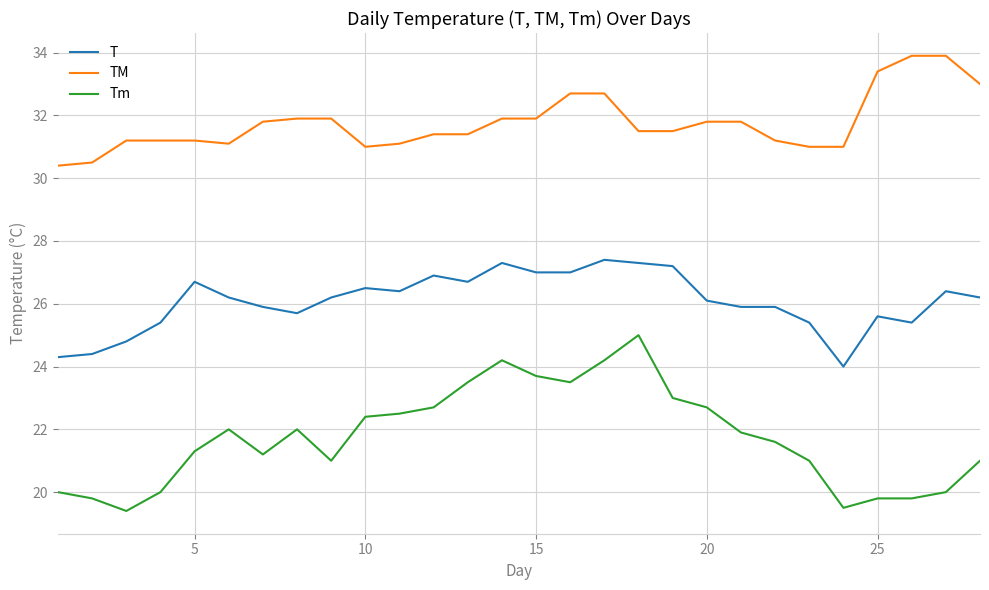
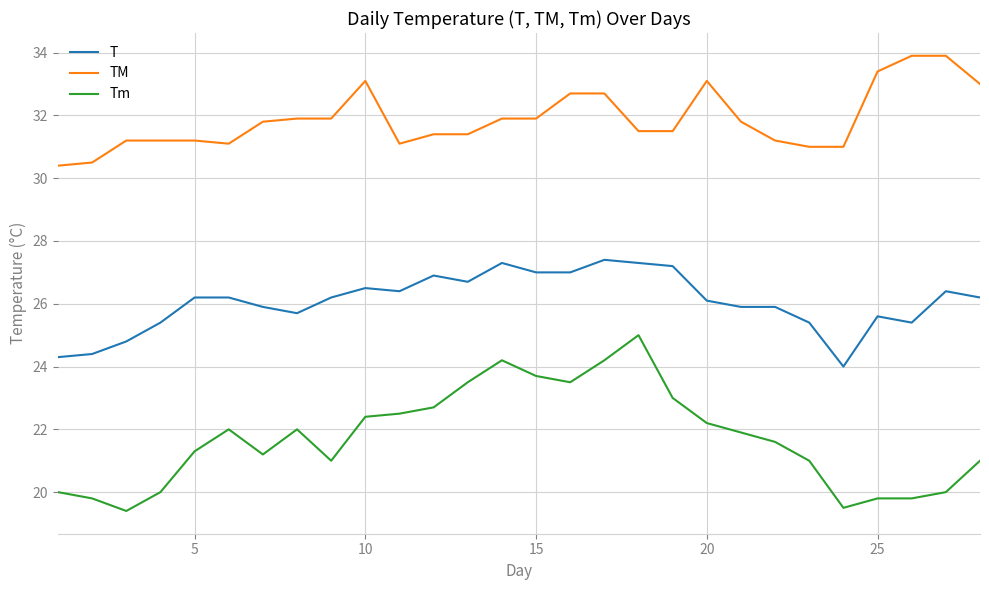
T, 5: 26.7 -> 26.2
TM, 10: 31.0 -> 33.1
TM, 20: 31.8 -> 33.1
Tm, 20: 22.7 -> 22.2
